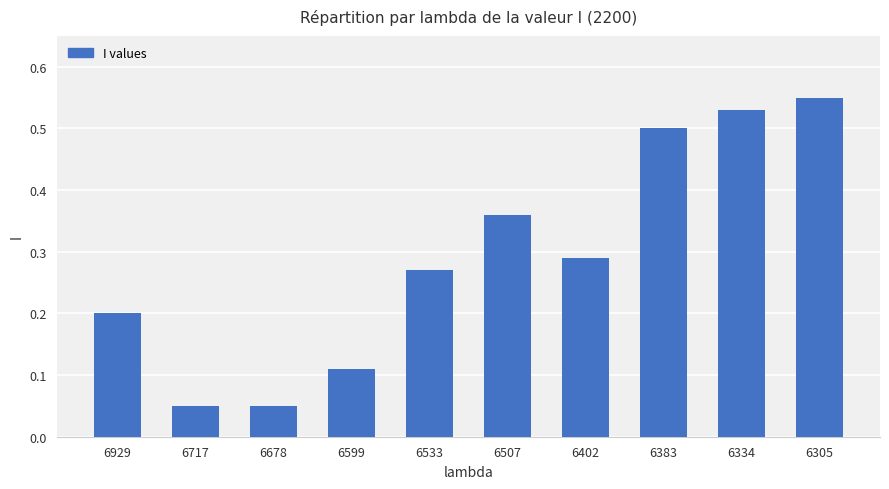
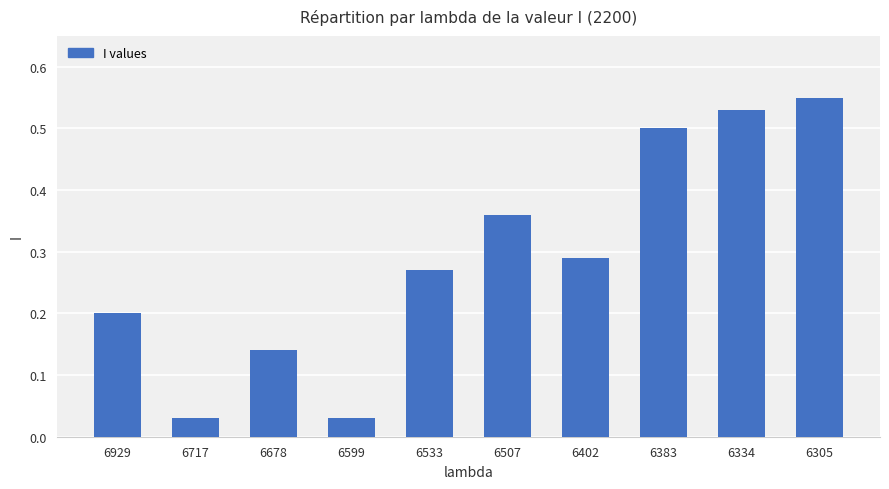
6717: 0.05 -> 0.03
6678: 0.05 -> 0.14
6599: 0.11 -> 0.03
